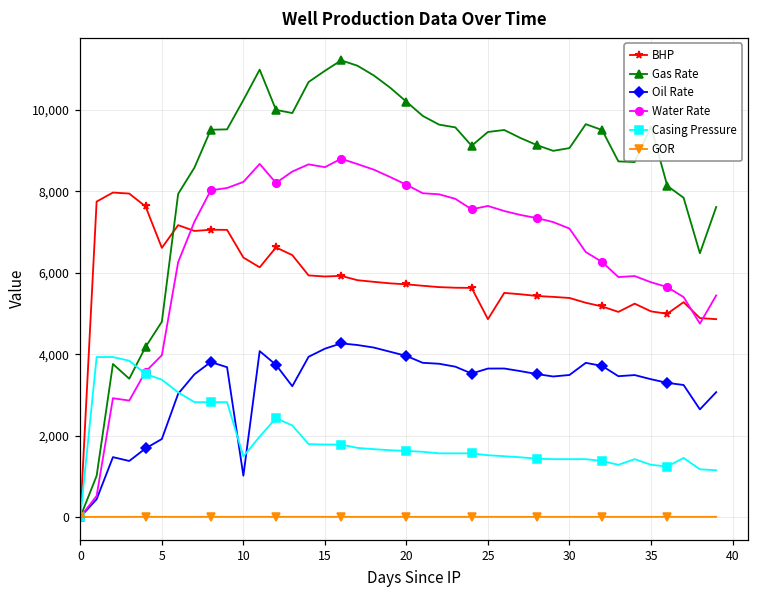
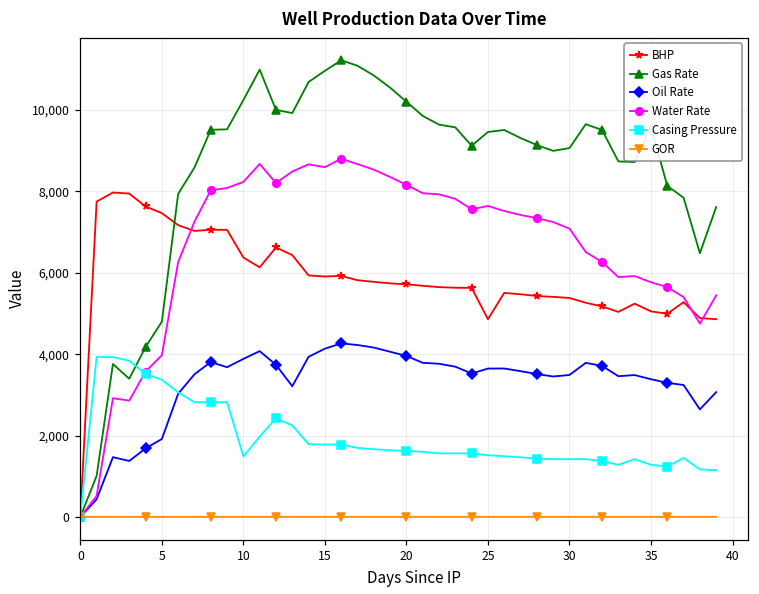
BHP, 5: 6,600 -> 7,500
Oil Rate, 10: 1,000 -> 3,900
